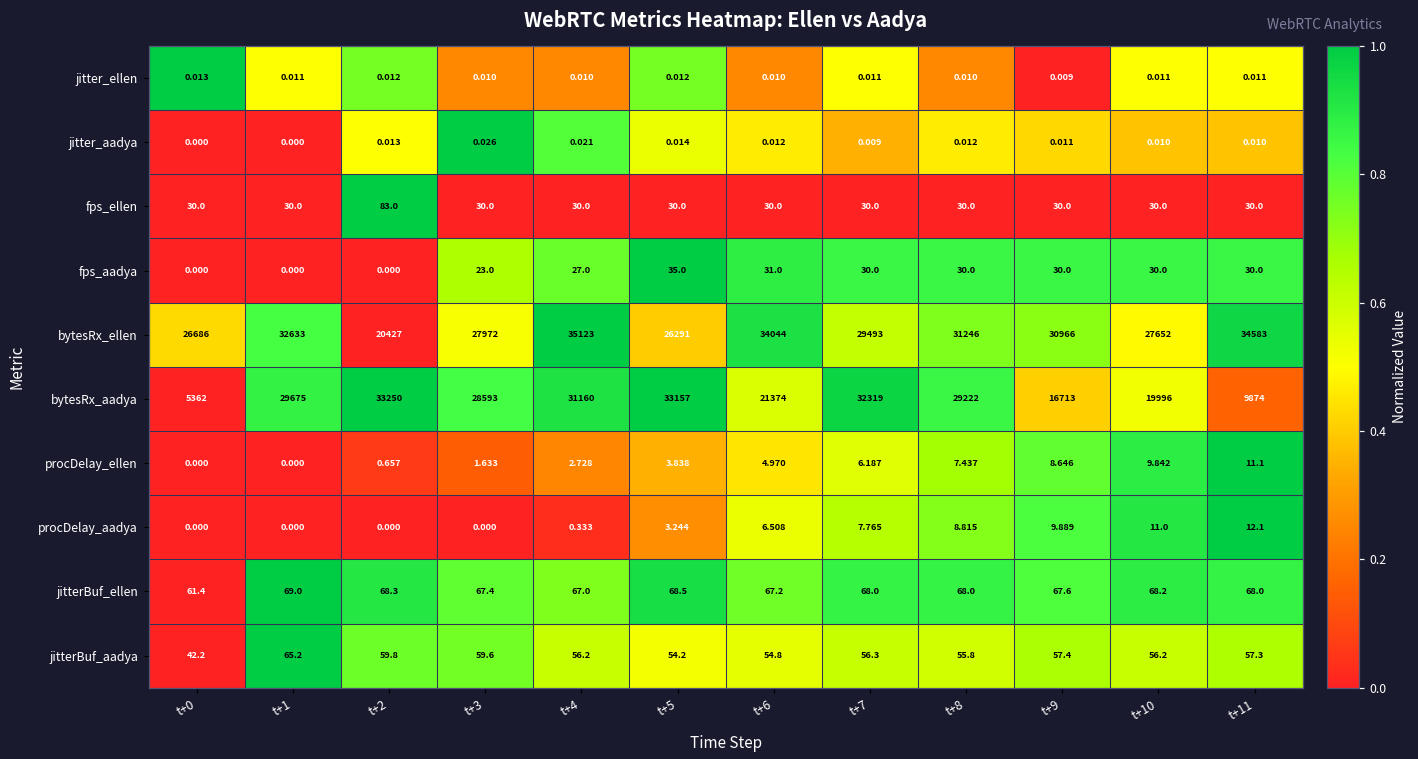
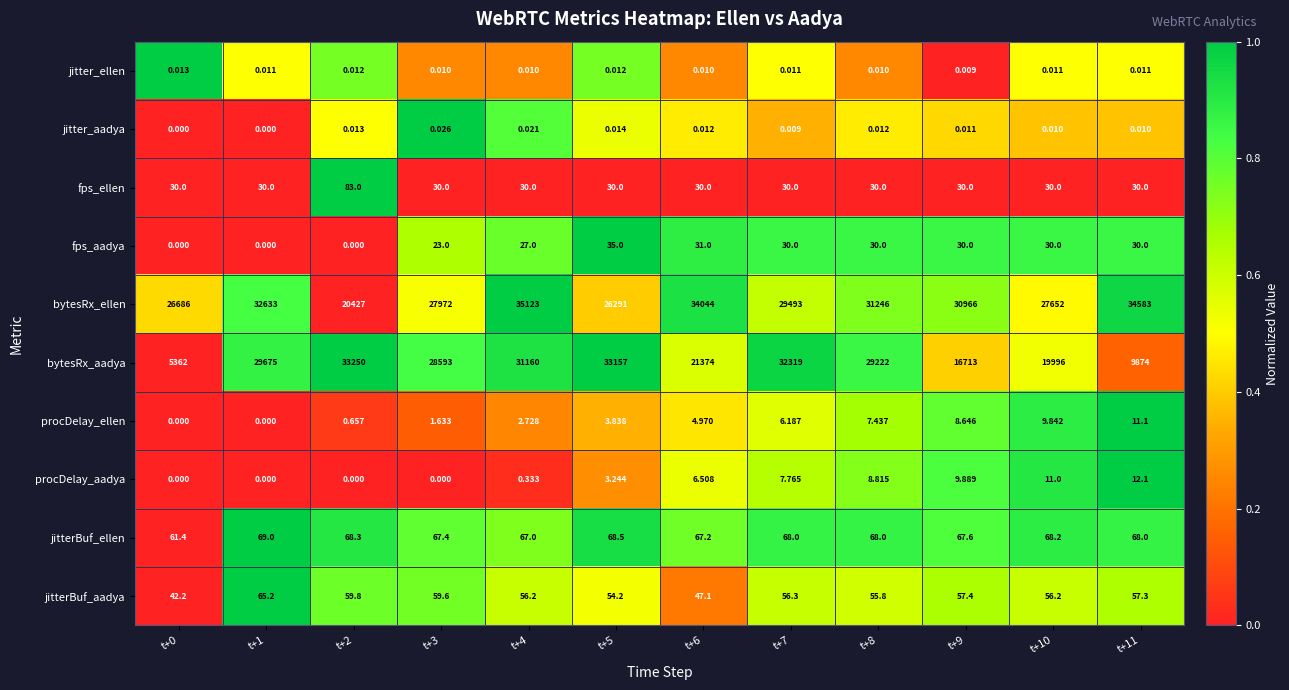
jitterBuf_aadya, t+6: 54.8 -> 47.1
